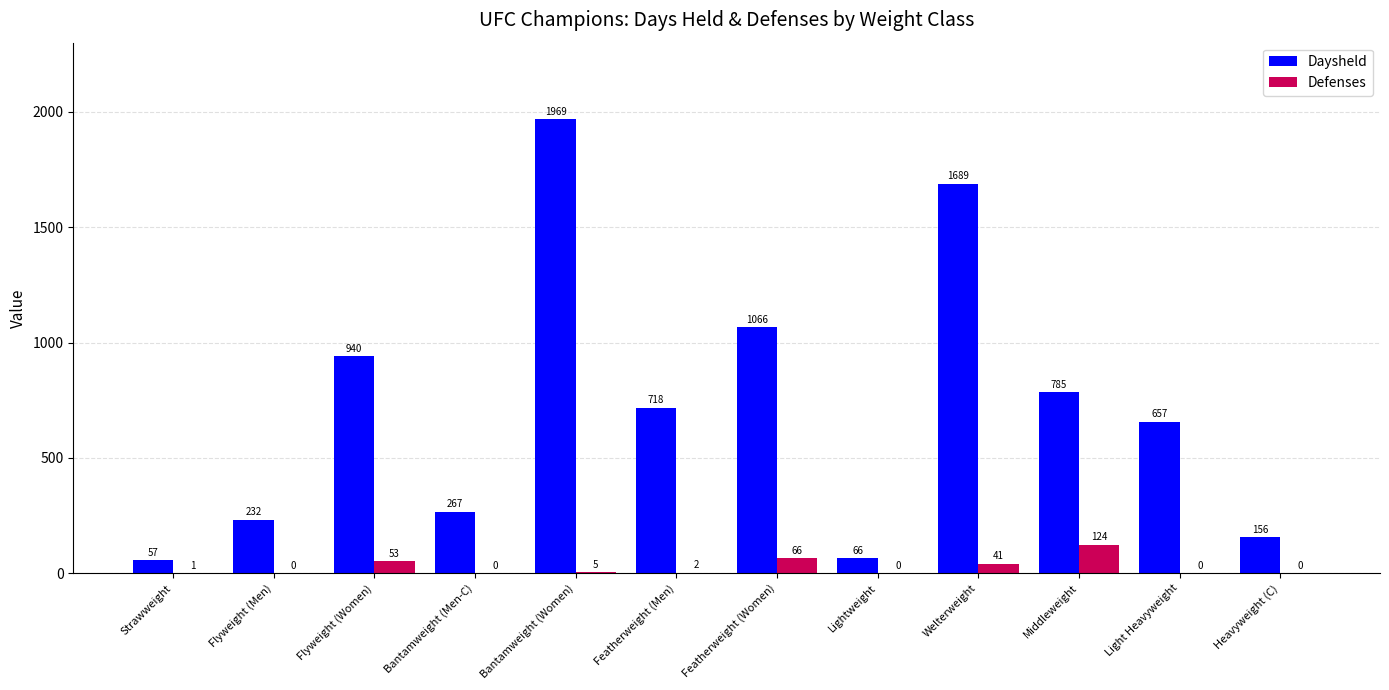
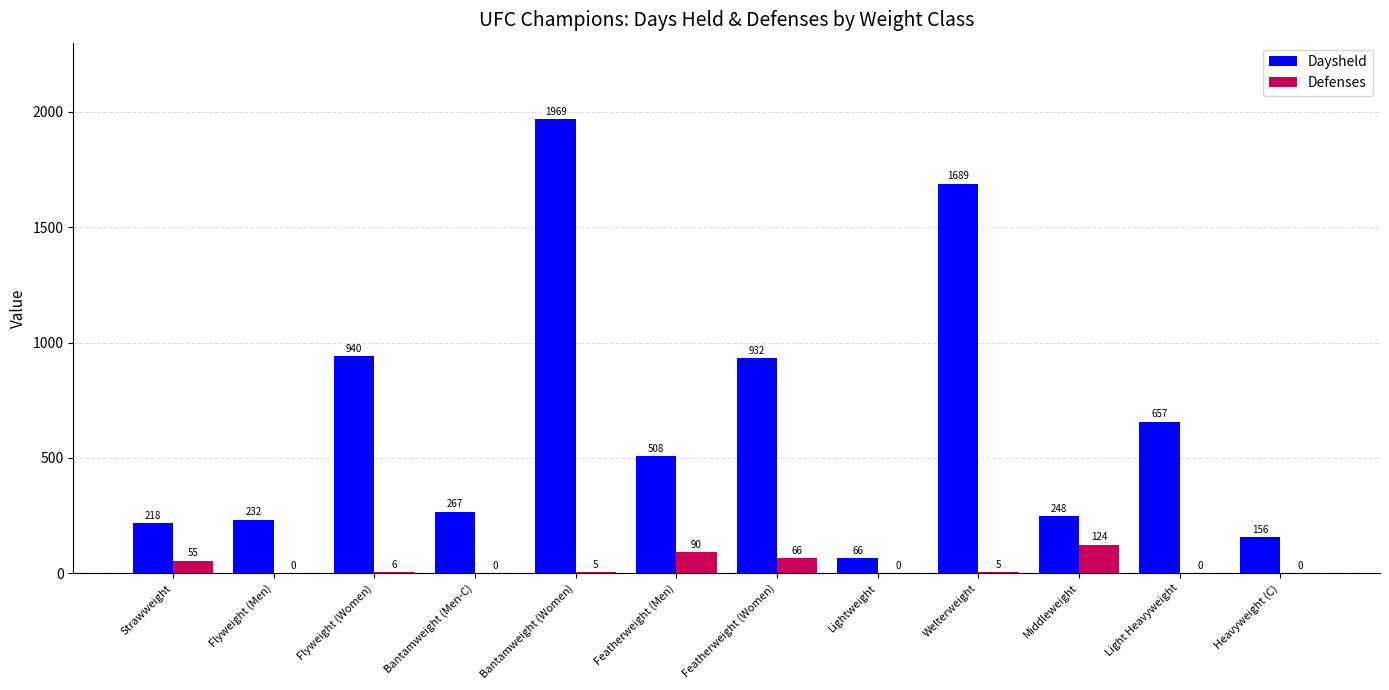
Daysheld, Strawweight: 57 -> 218
Defenses, Strawweight: 1 -> 55
Defenses, Flyweight (Women): 53 -> 6
Daysheld, Featherweight (Men): 718 -> 508
Defenses, Featherweight (Men): 2 -> 90
Daysheld, Featherweight (Women): 1066 -> 932
Defenses, Welterweight: 41 -> 5
Daysheld, Middleweight: 785 -> 248
